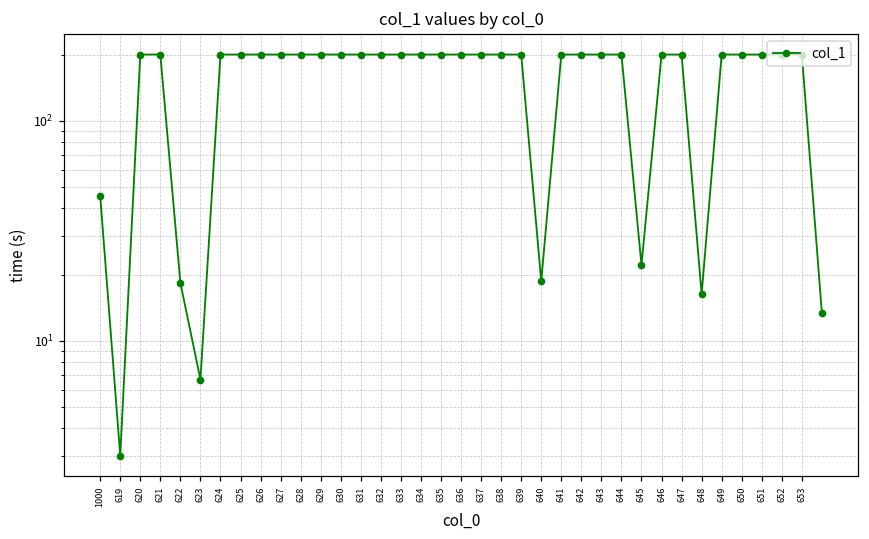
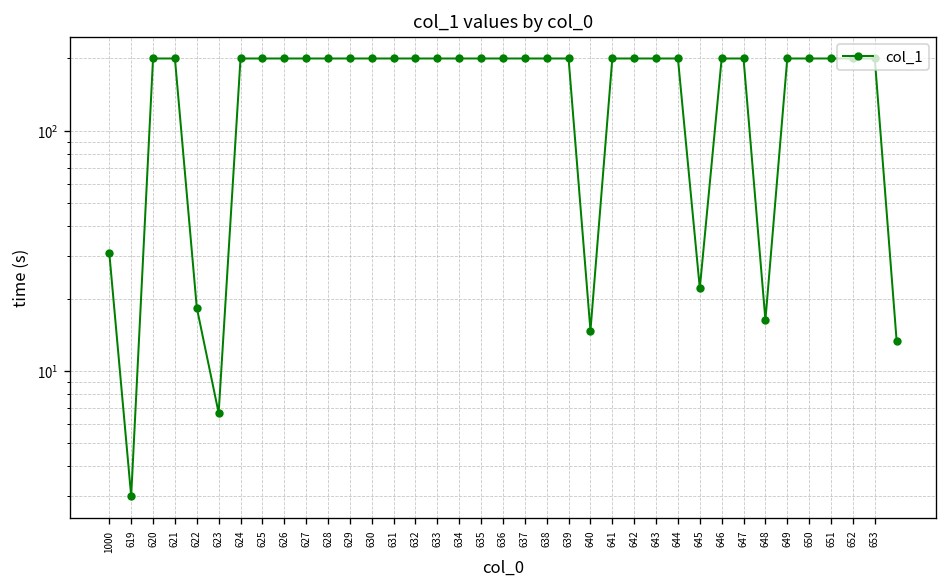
1000: 46 -> 31
640: 19 -> 15
